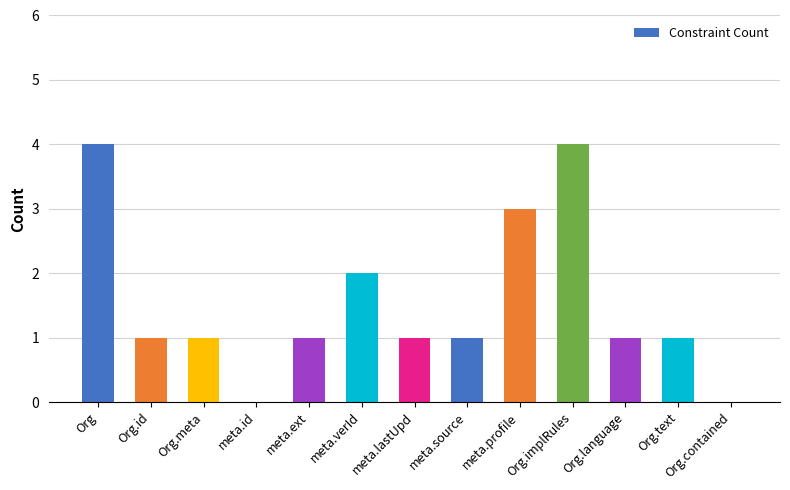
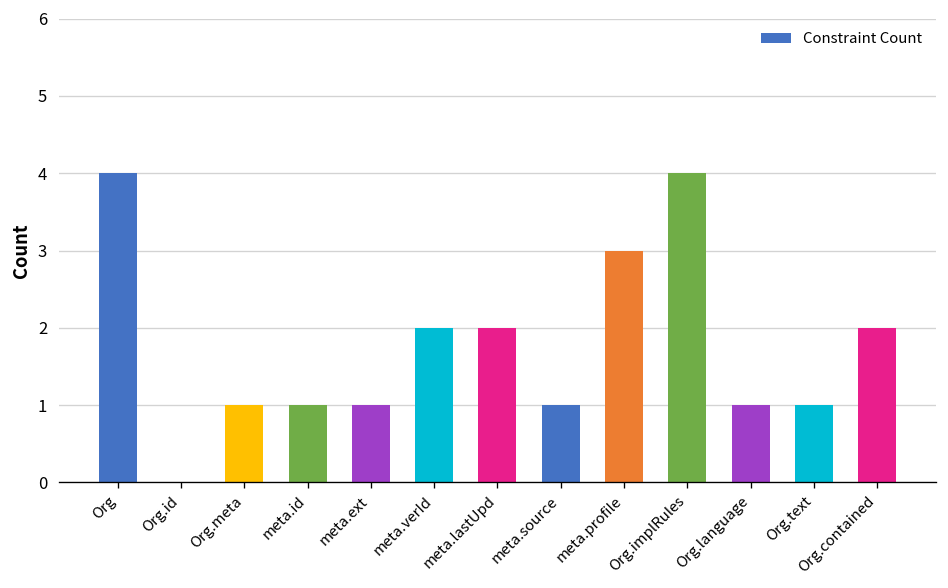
Org.id: 1 -> 0
meta.id: 0 -> 1
meta.lastUpd: 1 -> 2
Org.contained: 0 -> 2
